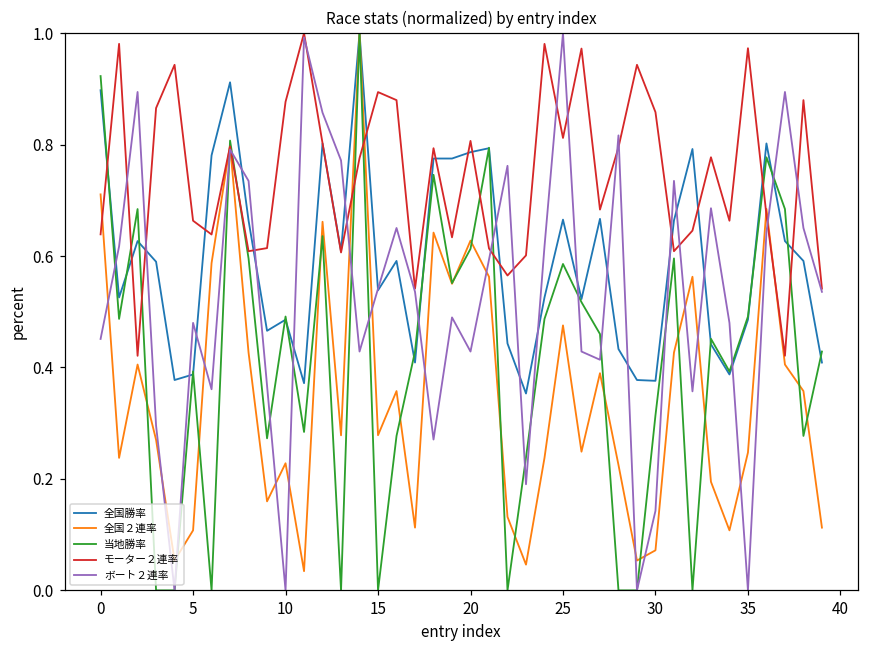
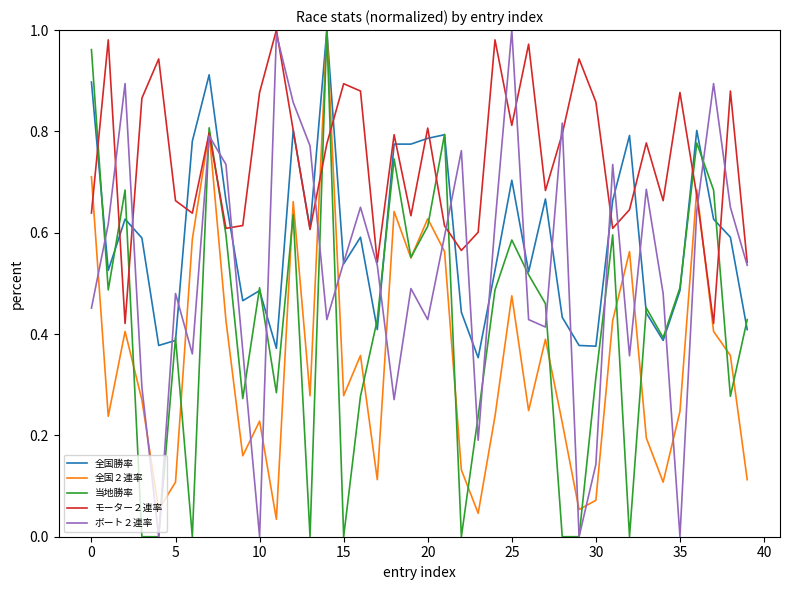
当地勝率, 0: 0.92 -> 0.96
全国勝率, 25: 0.67 -> 0.70
モーター２連率, 35: 0.97 -> 0.88
